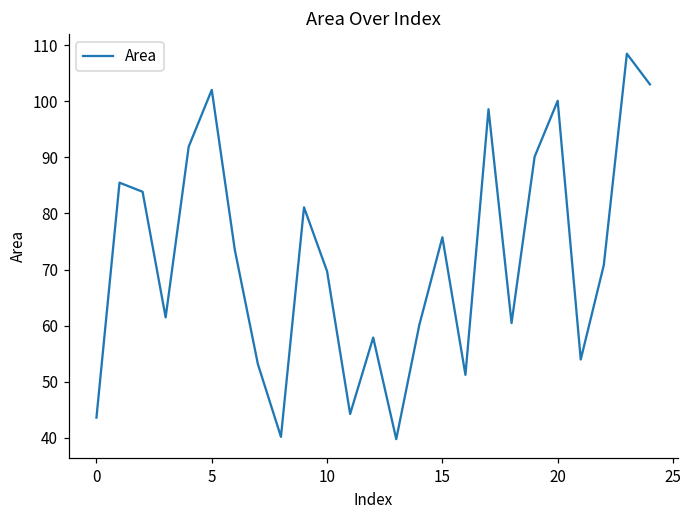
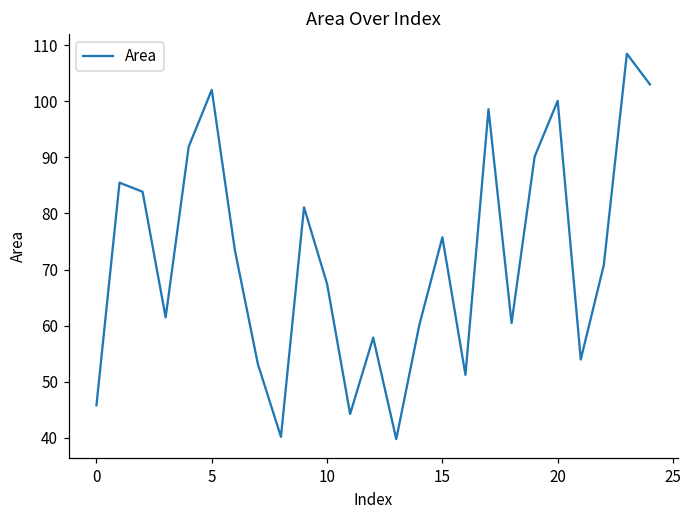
0: 44 -> 46
10: 70 -> 67
